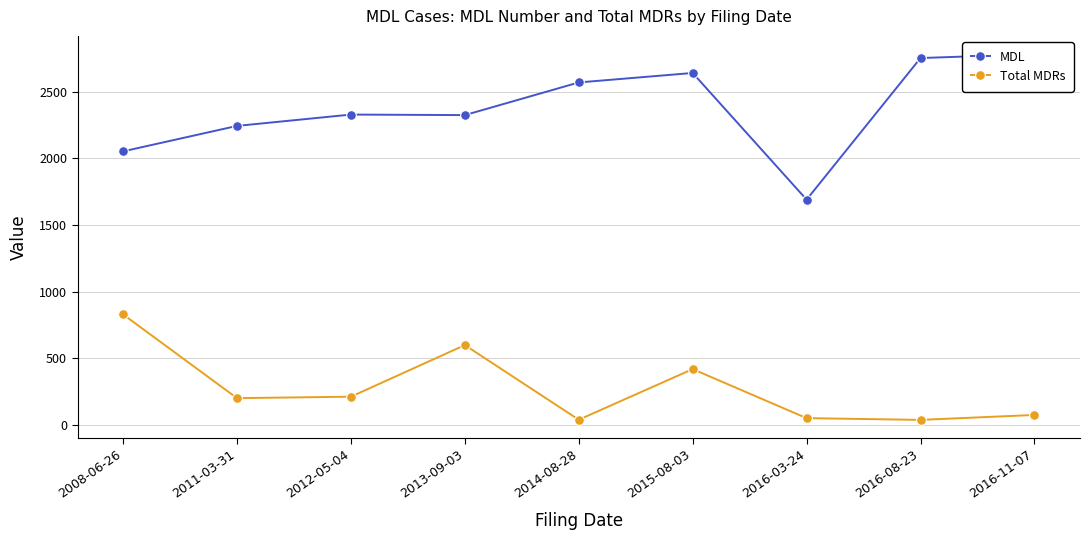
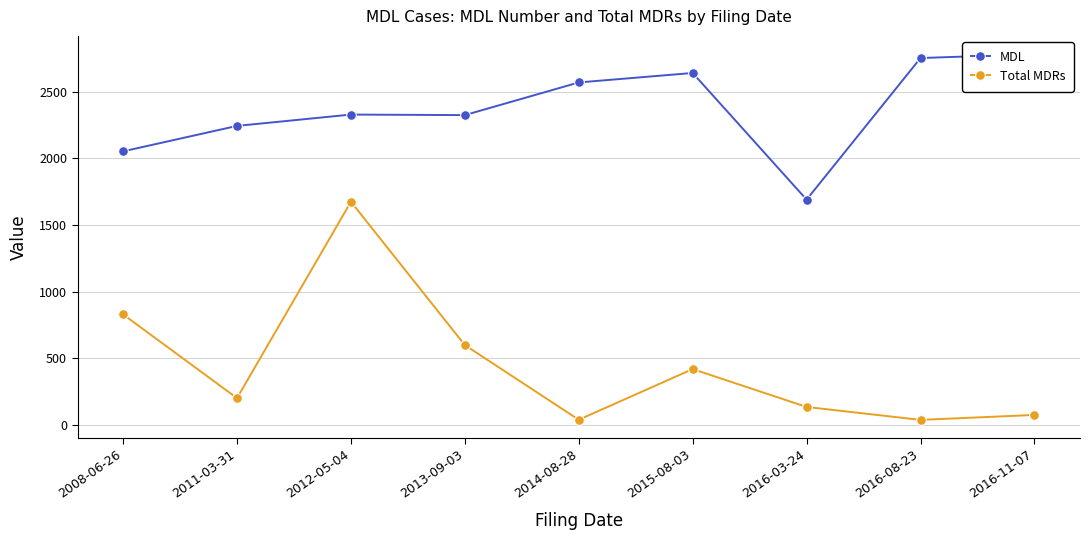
Total MDRs, 2012-05-04: 210 -> 1680
Total MDRs, 2016-03-24: 50 -> 140
